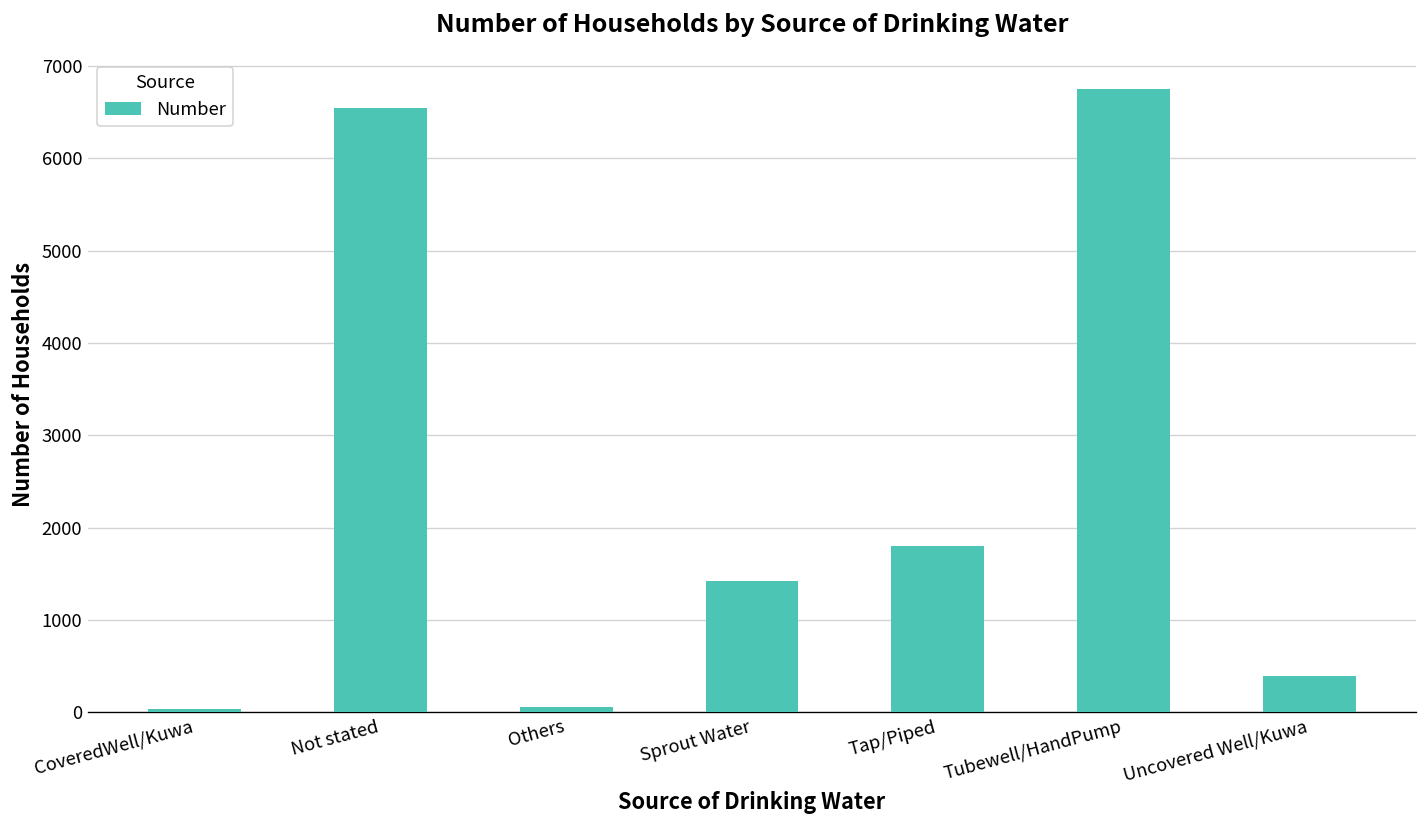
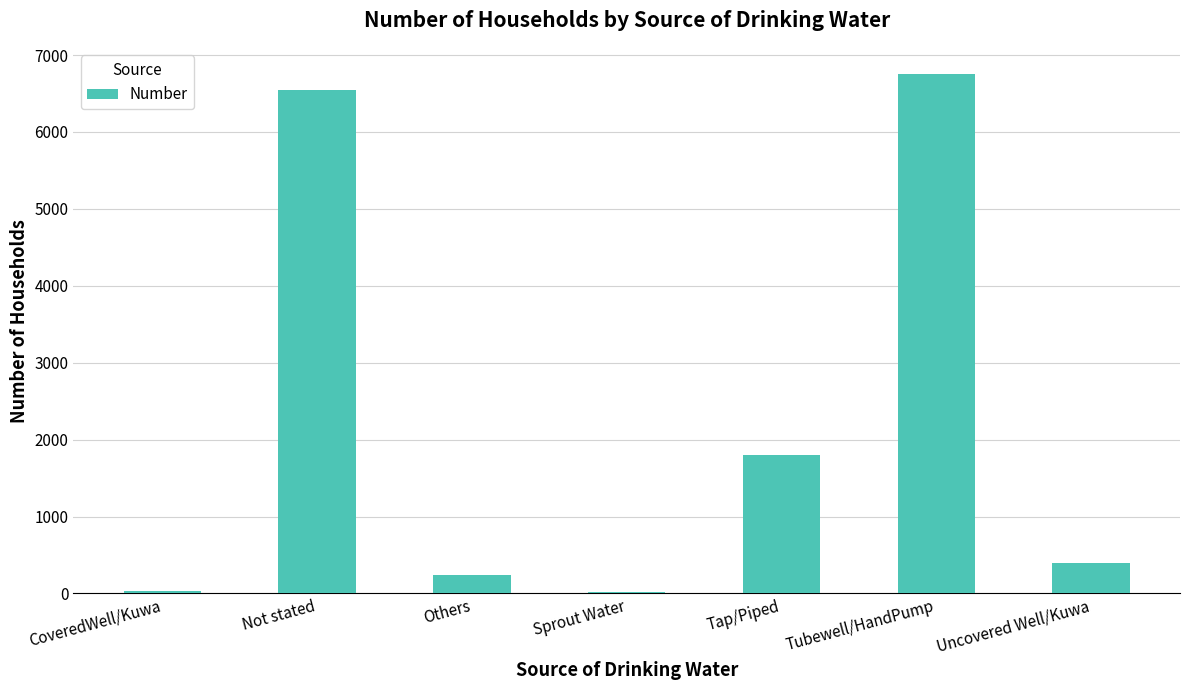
Others: 100 -> 200
Sprout Water: 1400 -> 0
